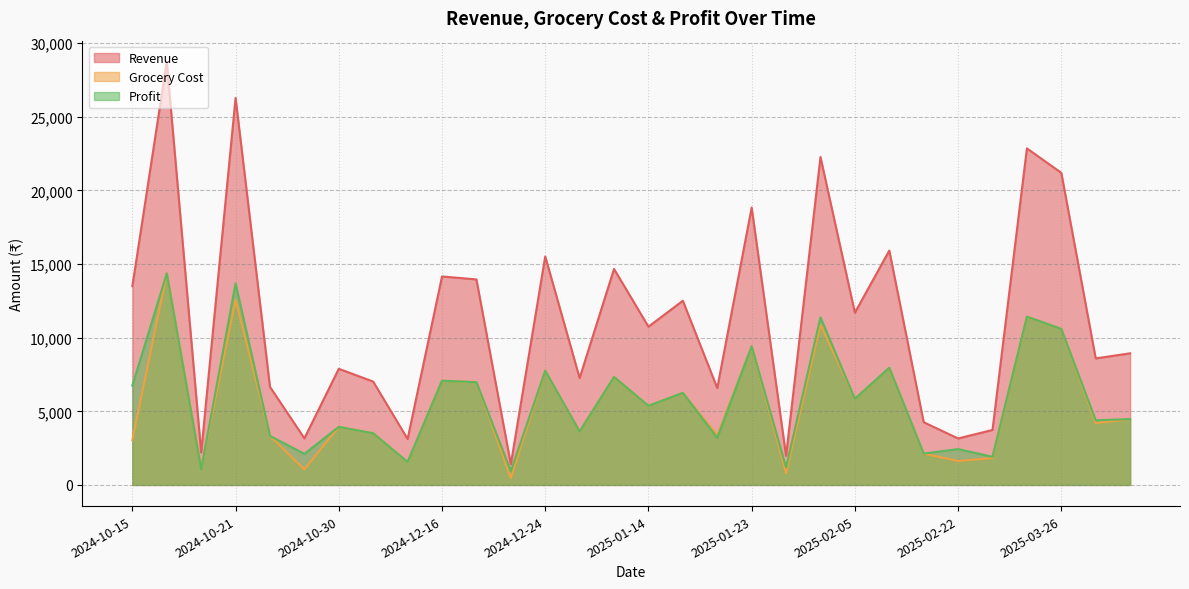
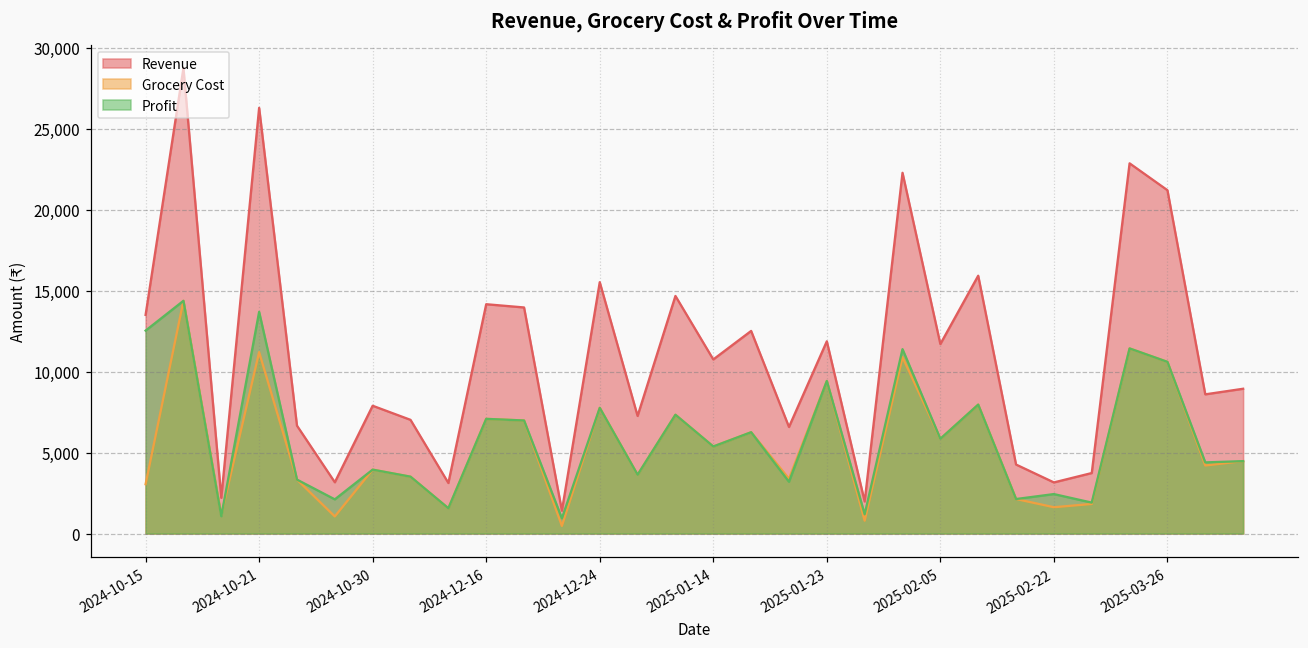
Profit, 2024-10-15: 6,800 -> 12,500
Grocery Cost, 2024-10-21: 12,600 -> 11,200
Revenue, 2025-01-23: 18,800 -> 11,900
